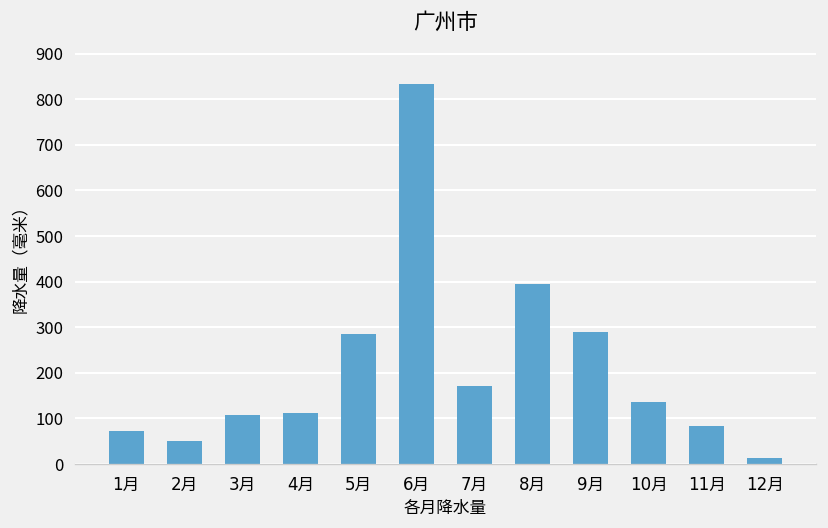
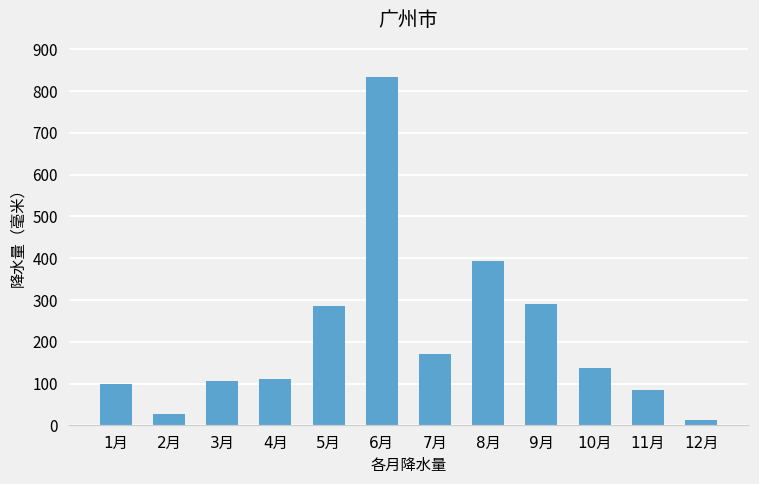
1月: 70 -> 100
2月: 50 -> 30
